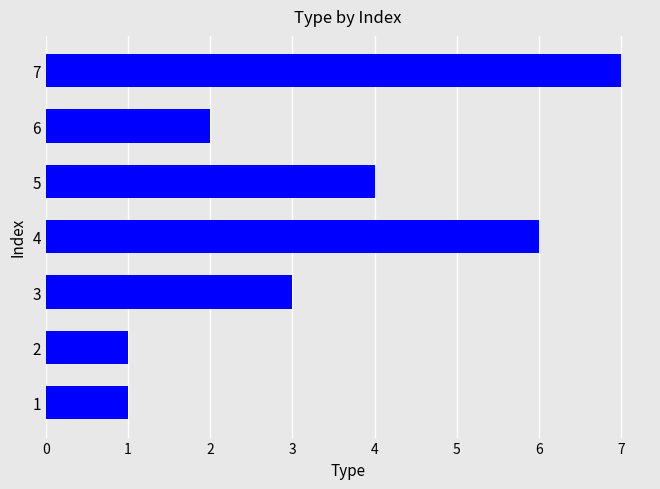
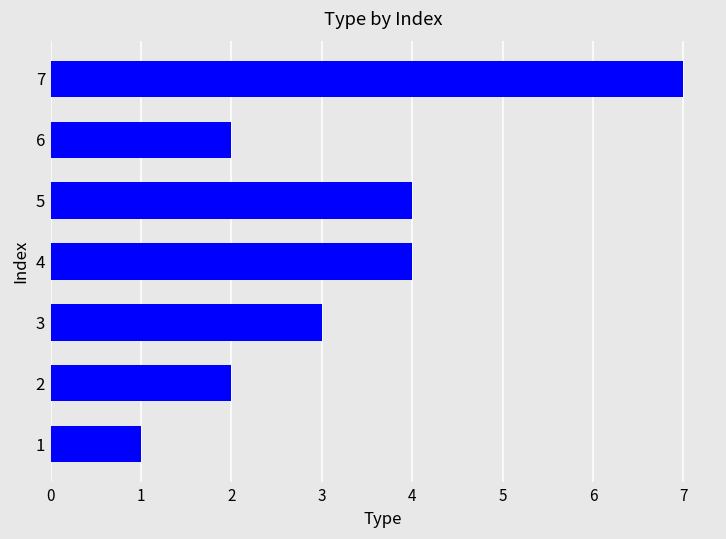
4: 6 -> 4
2: 1 -> 2
